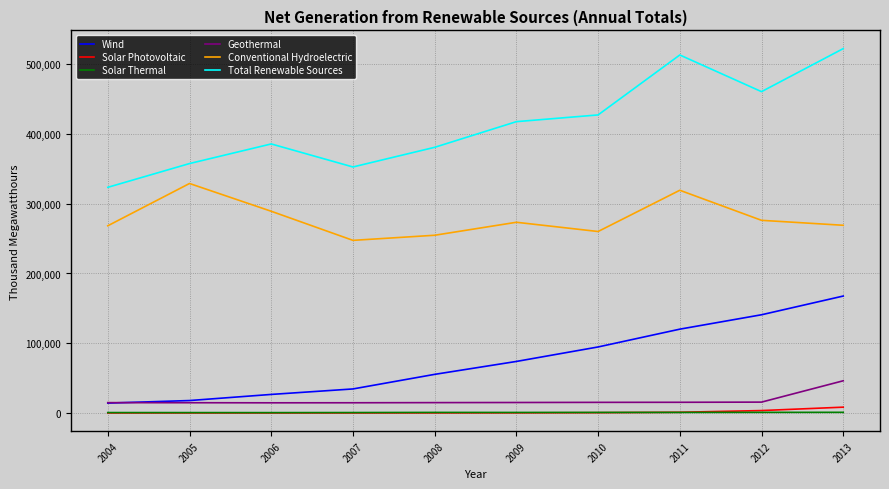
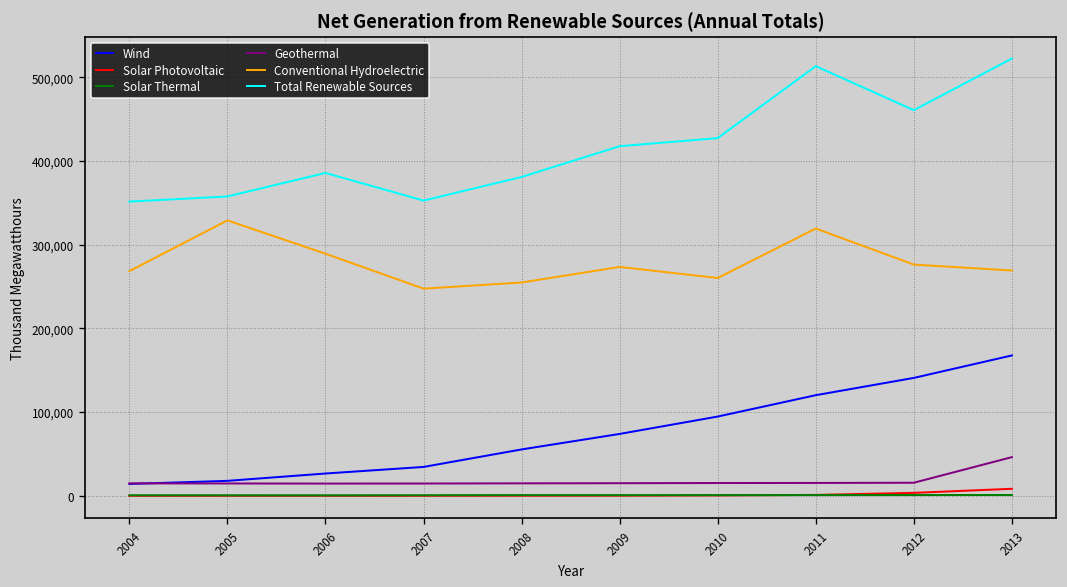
Total Renewable Sources, 2004: 320,000 -> 350,000
